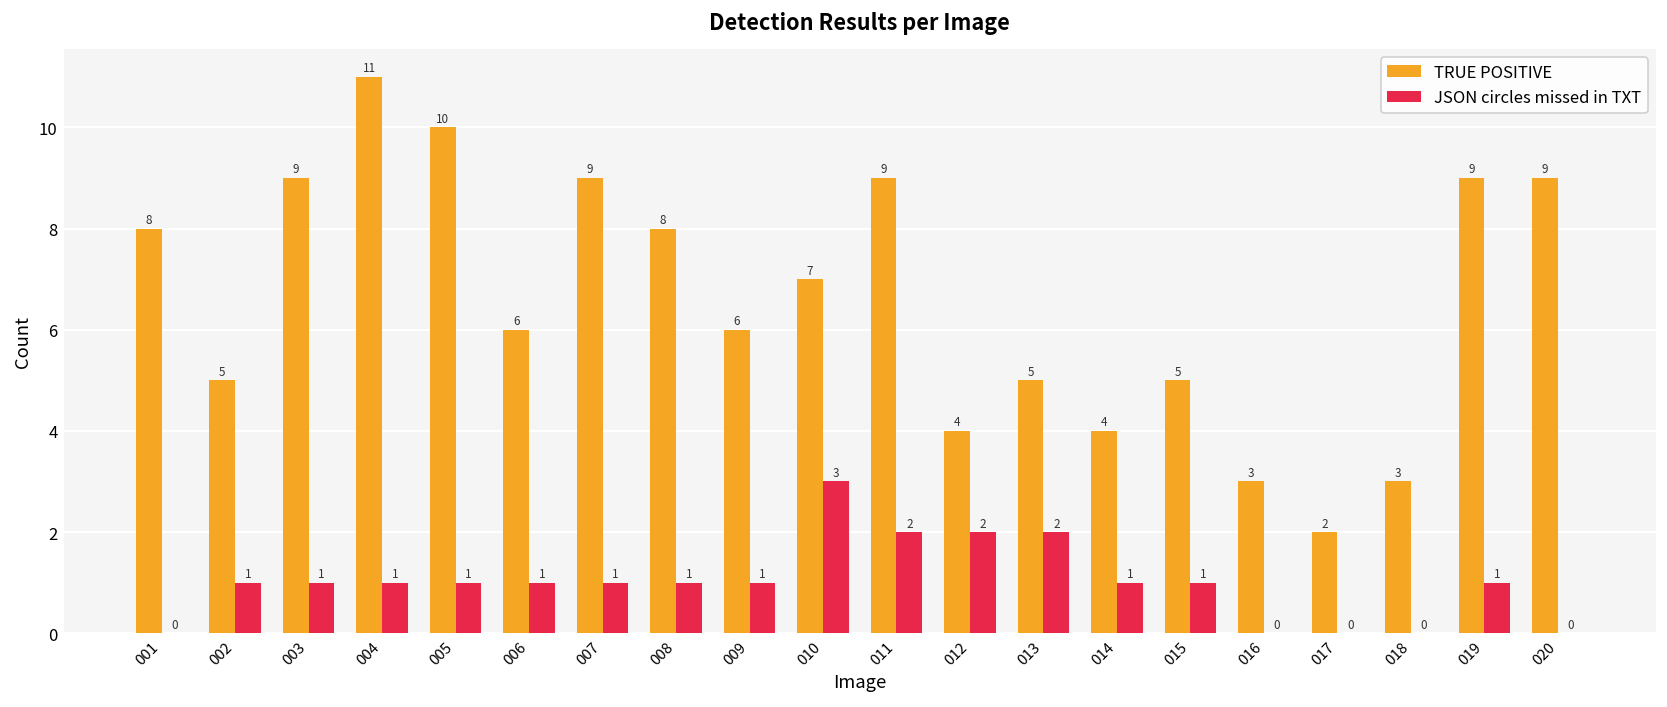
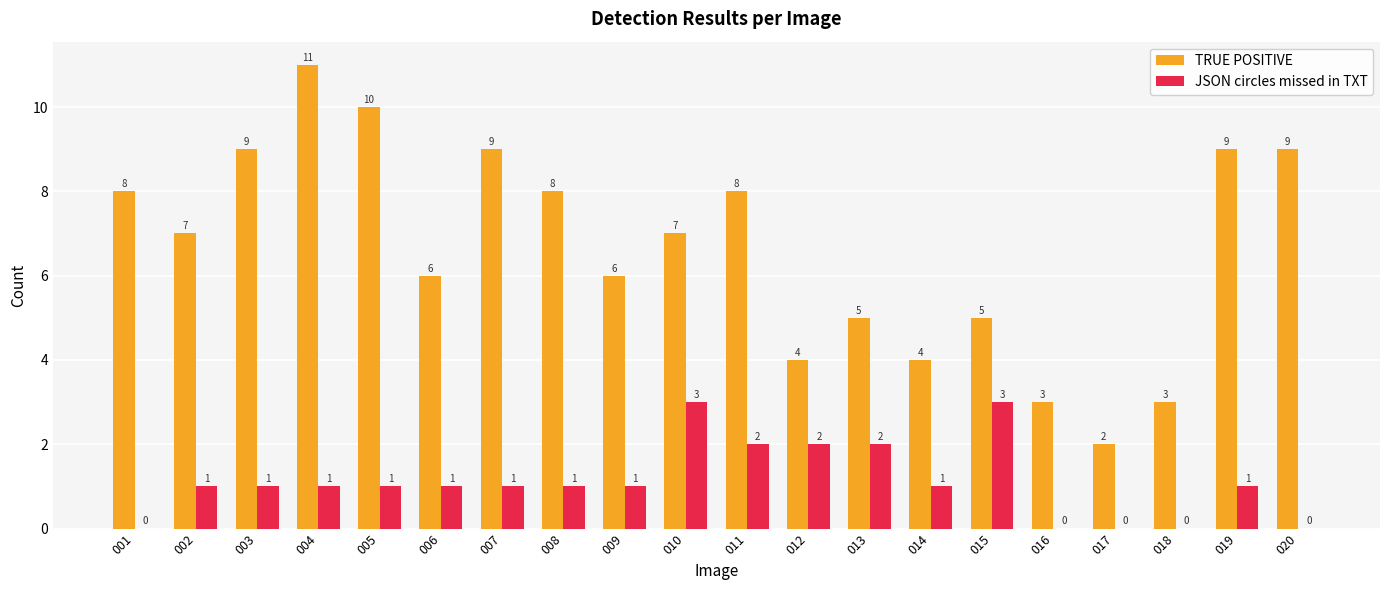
TRUE POSITIVE, 002: 5 -> 7
TRUE POSITIVE, 011: 9 -> 8
JSON circles missed in TXT, 015: 1 -> 3
